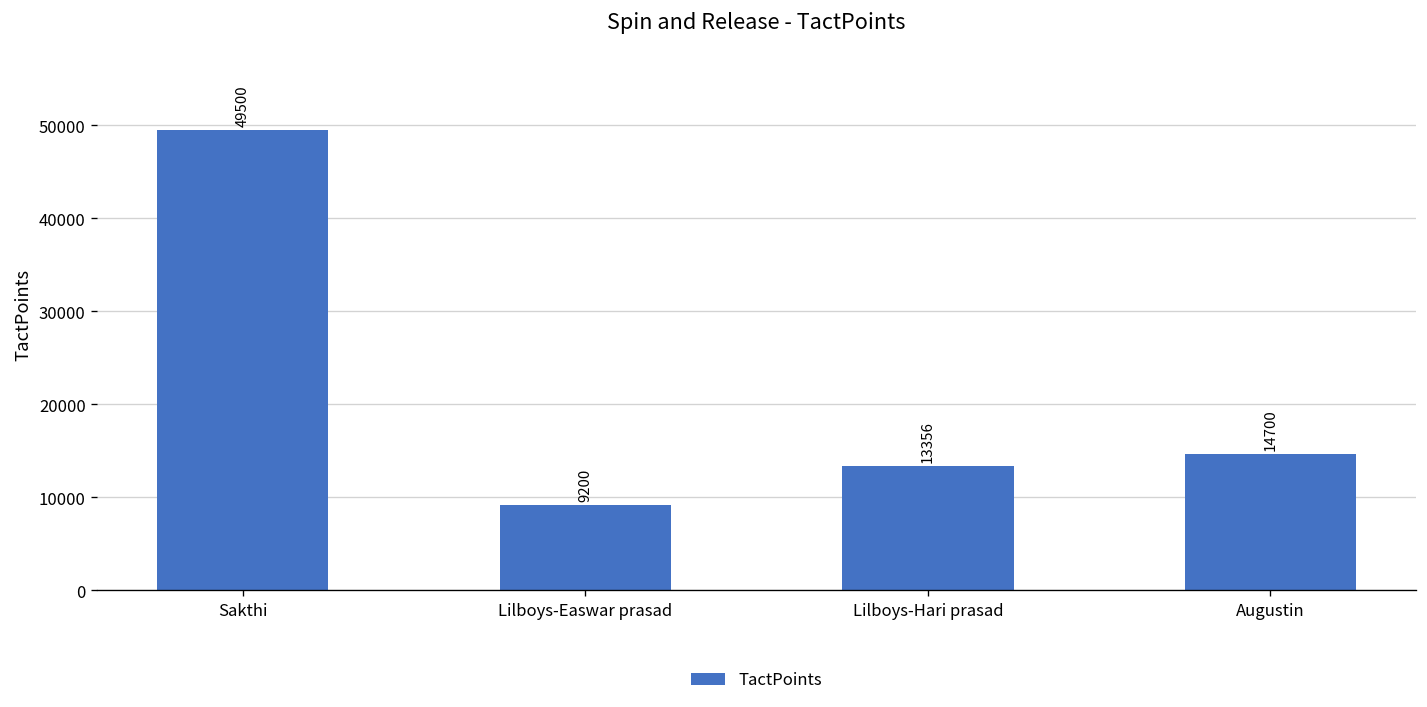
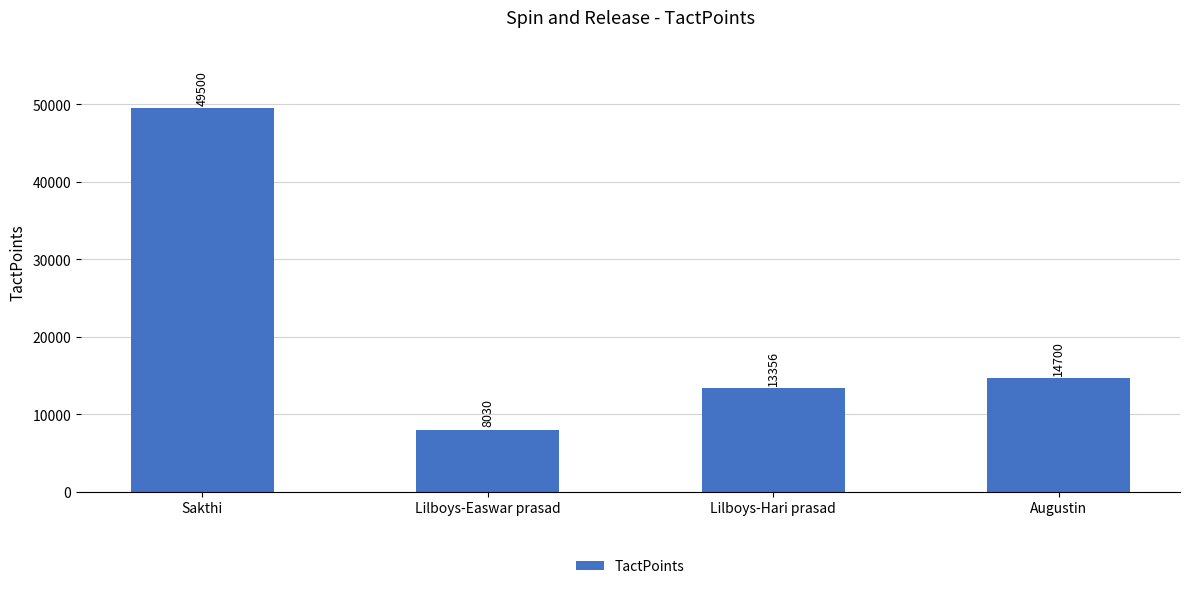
Lilboys-Easwar prasad: 9200 -> 8030
